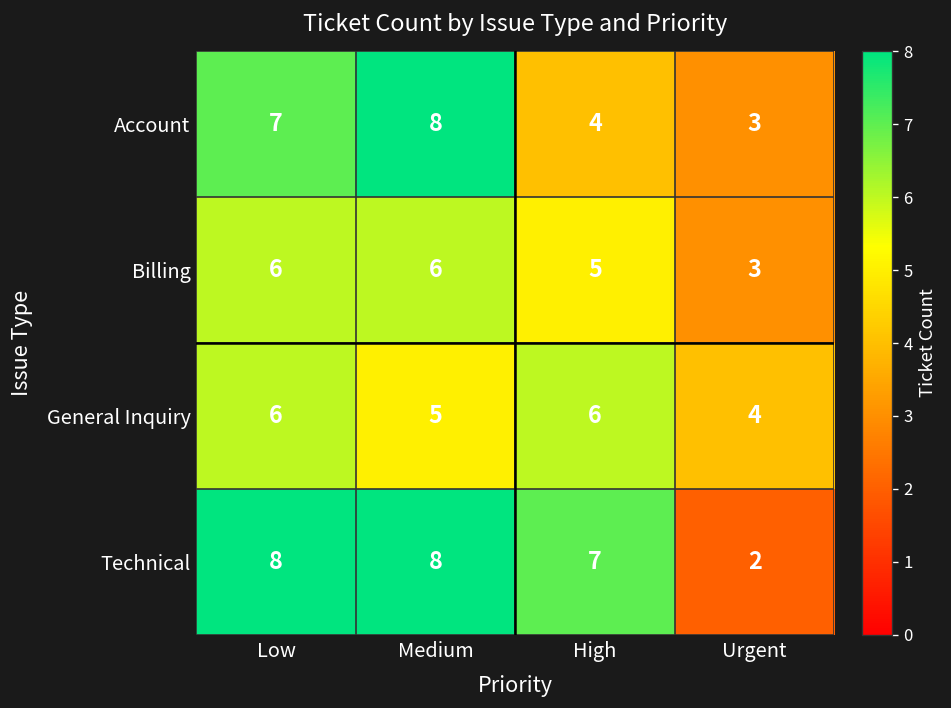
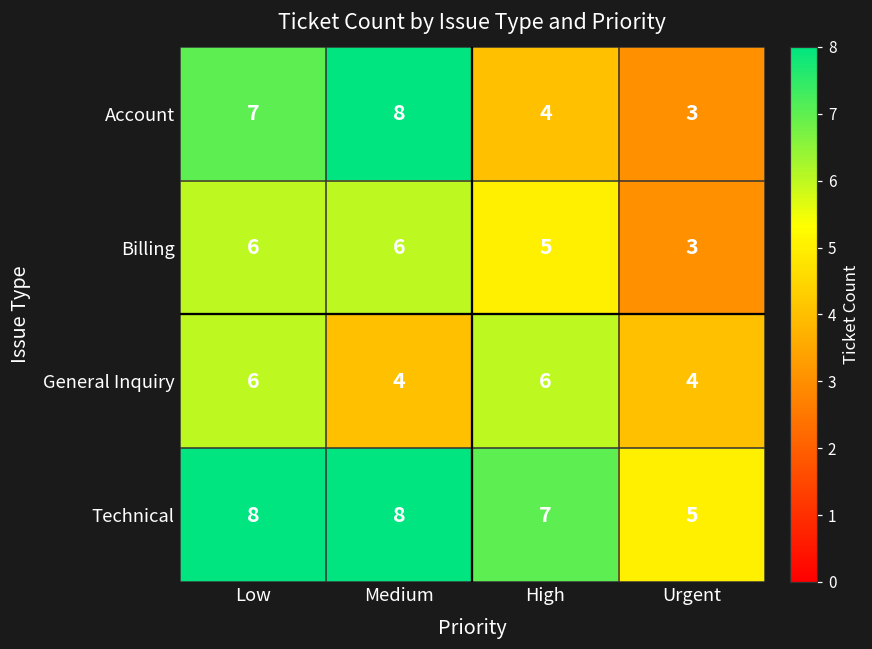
General Inquiry, Medium: 5 -> 4
Technical, Urgent: 2 -> 5
